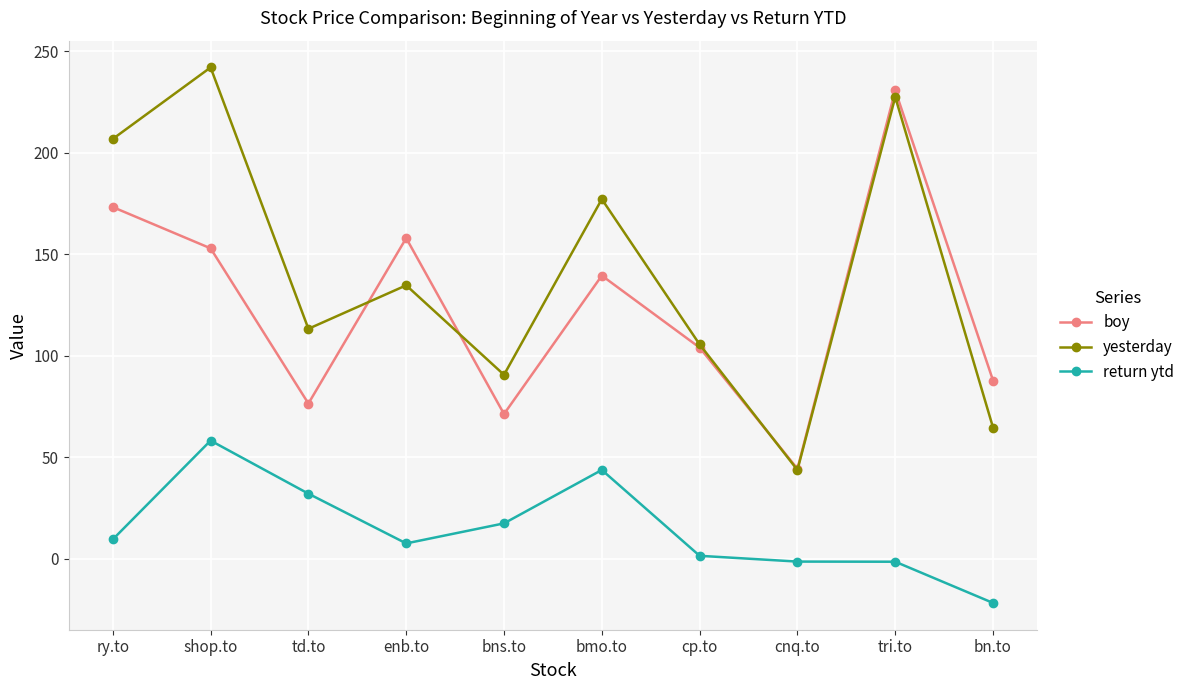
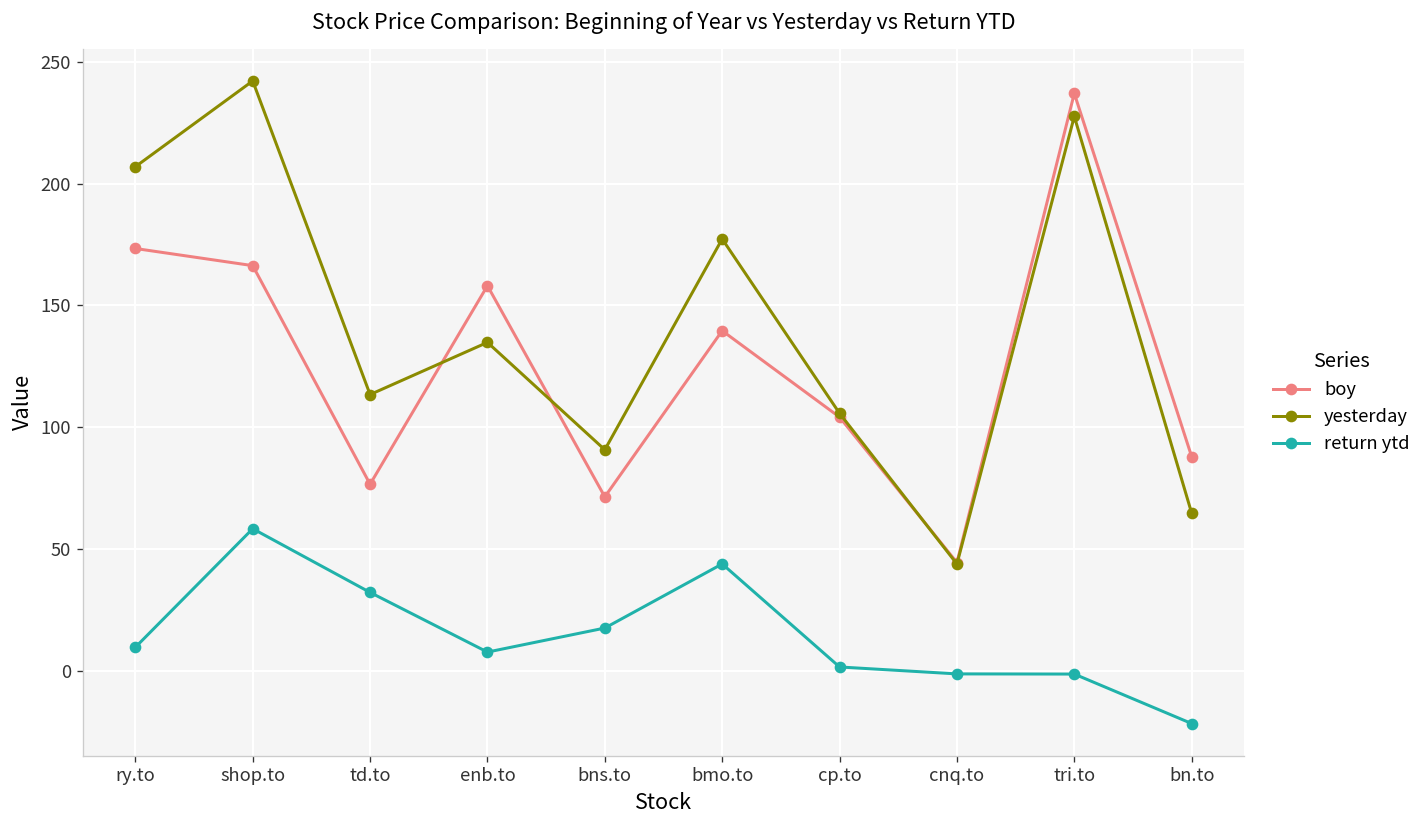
boy, shop.to: 153 -> 166
boy, tri.to: 231 -> 237
